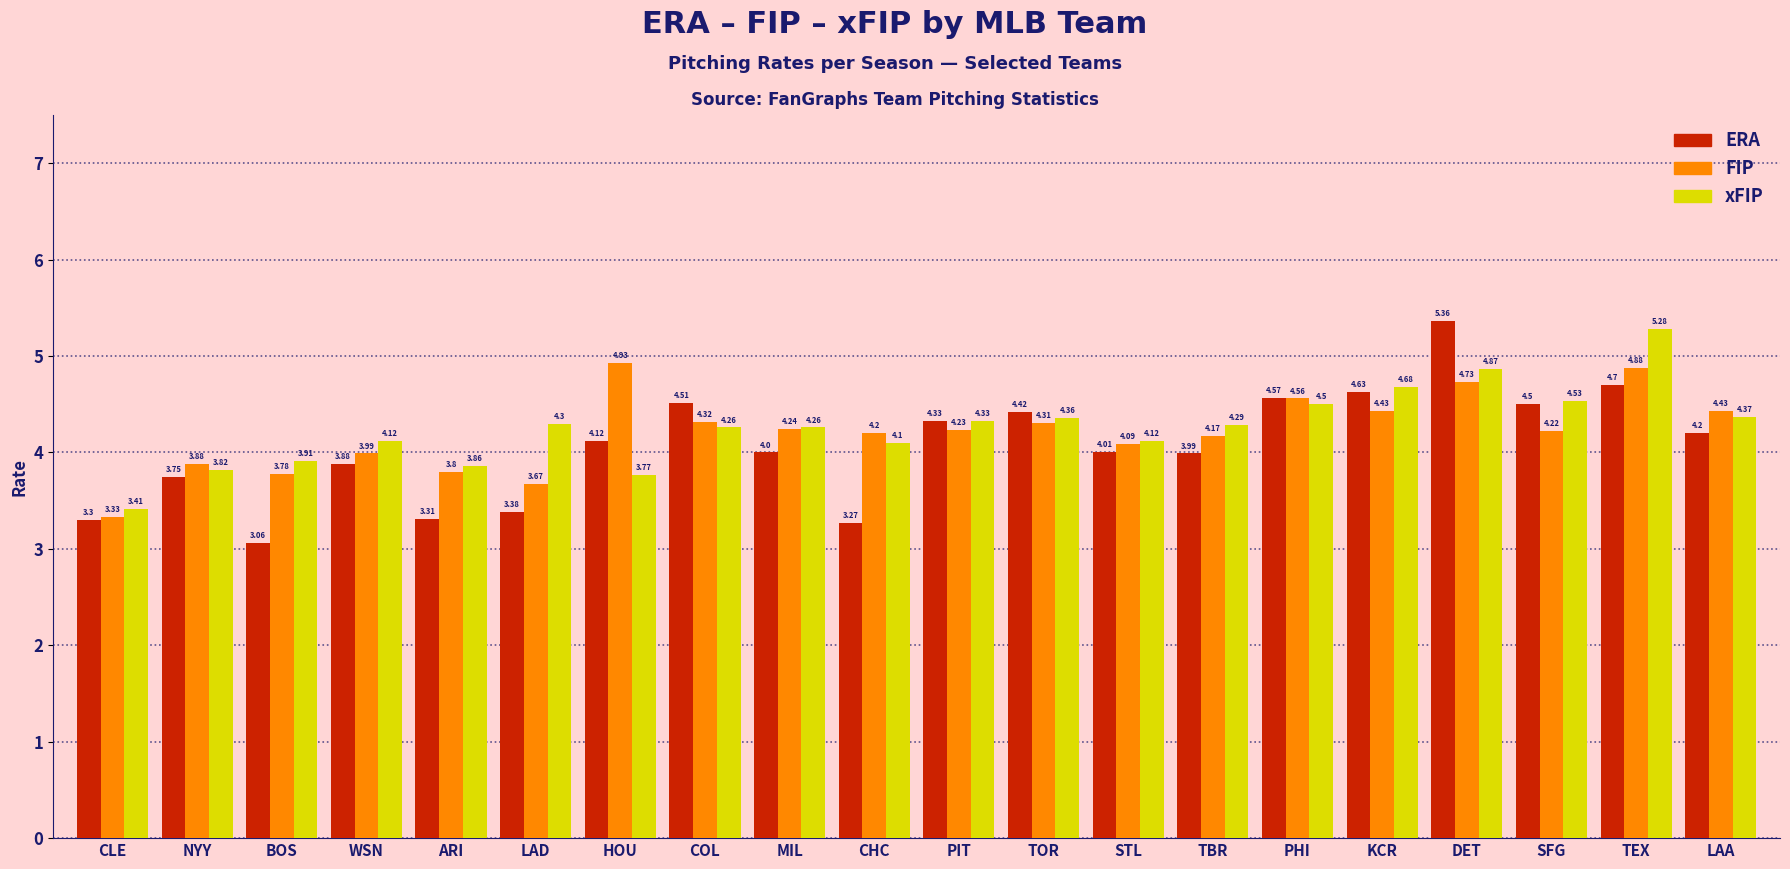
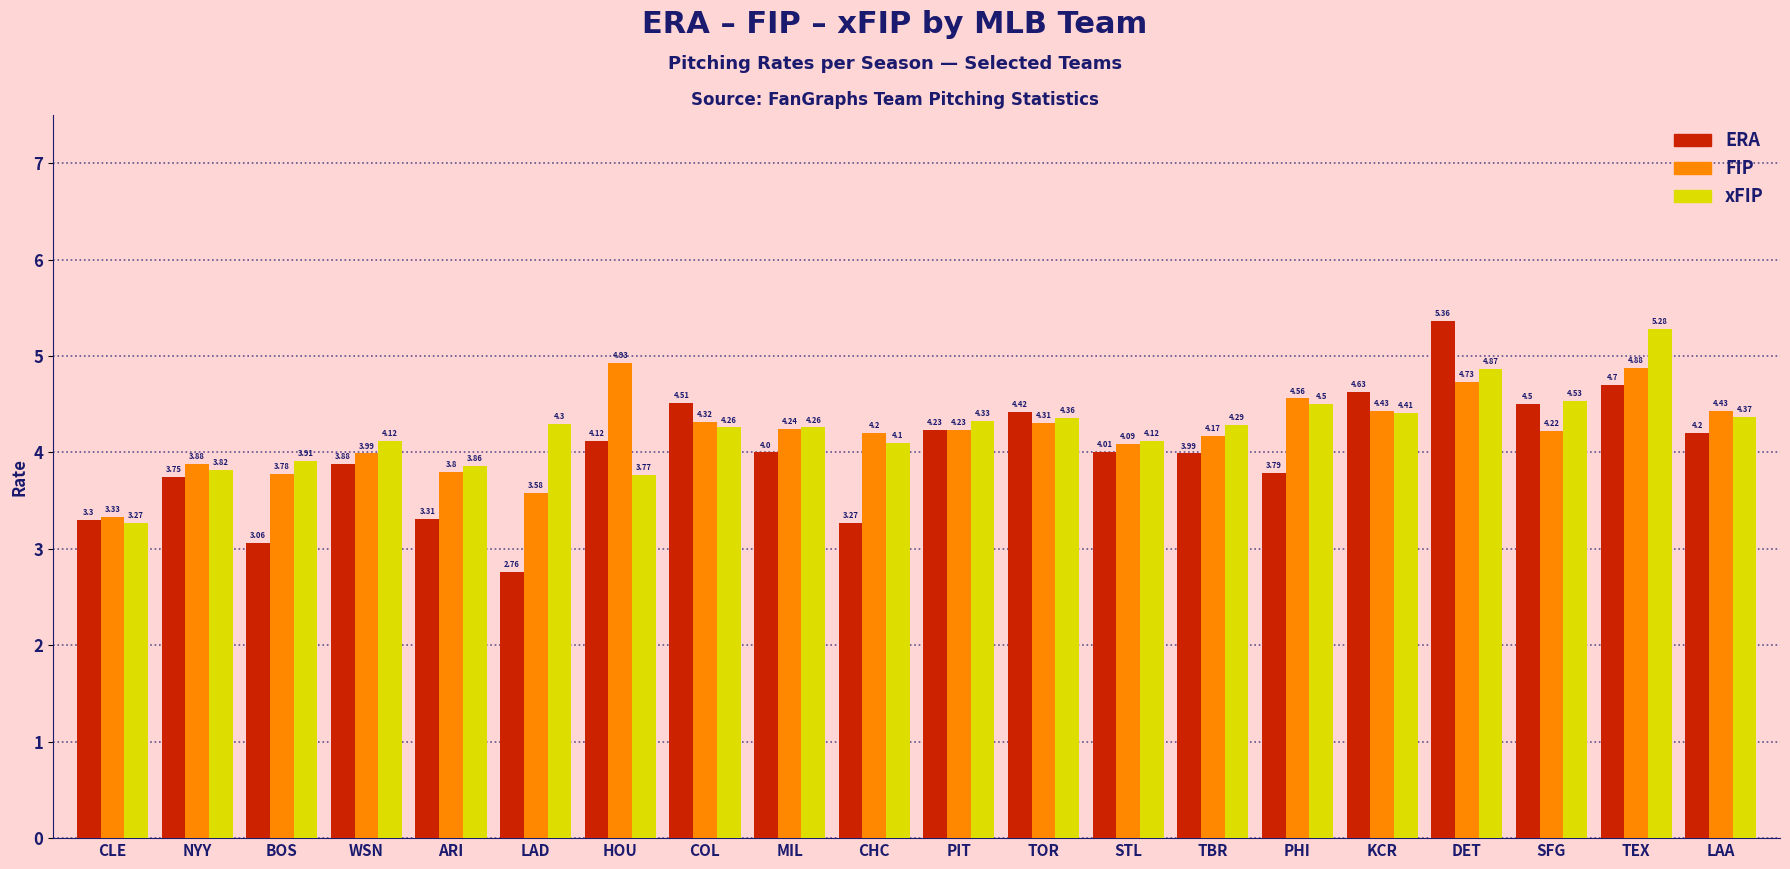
xFIP, CLE: 3.41 -> 3.27
ERA, LAD: 3.38 -> 2.76
FIP, LAD: 3.67 -> 3.58
ERA, PIT: 4.33 -> 4.23
ERA, PHI: 4.57 -> 3.79
xFIP, KCR: 4.68 -> 4.41
